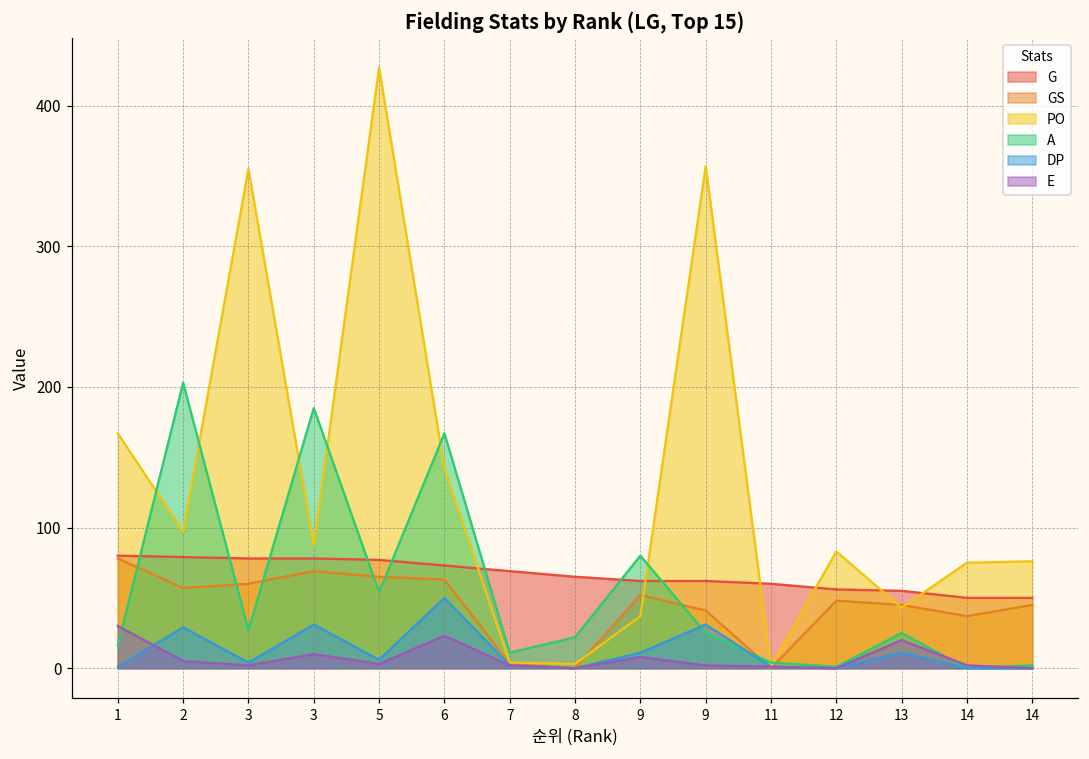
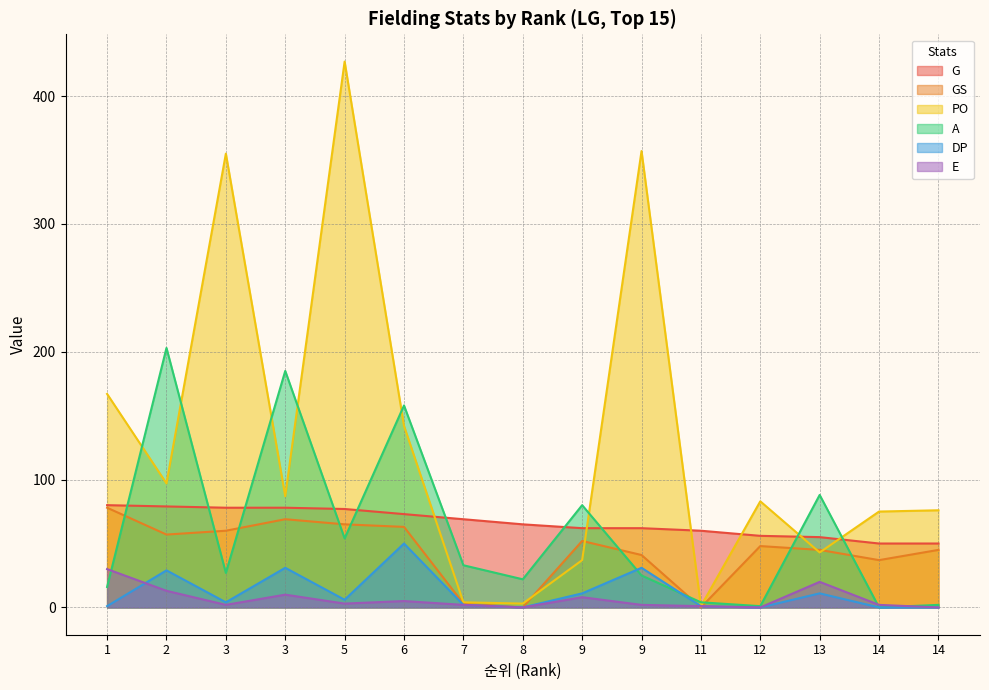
E, 2: 5 -> 13
A, 6: 167 -> 158
E, 6: 23 -> 5
A, 7: 11 -> 33
A, 13: 25 -> 88
